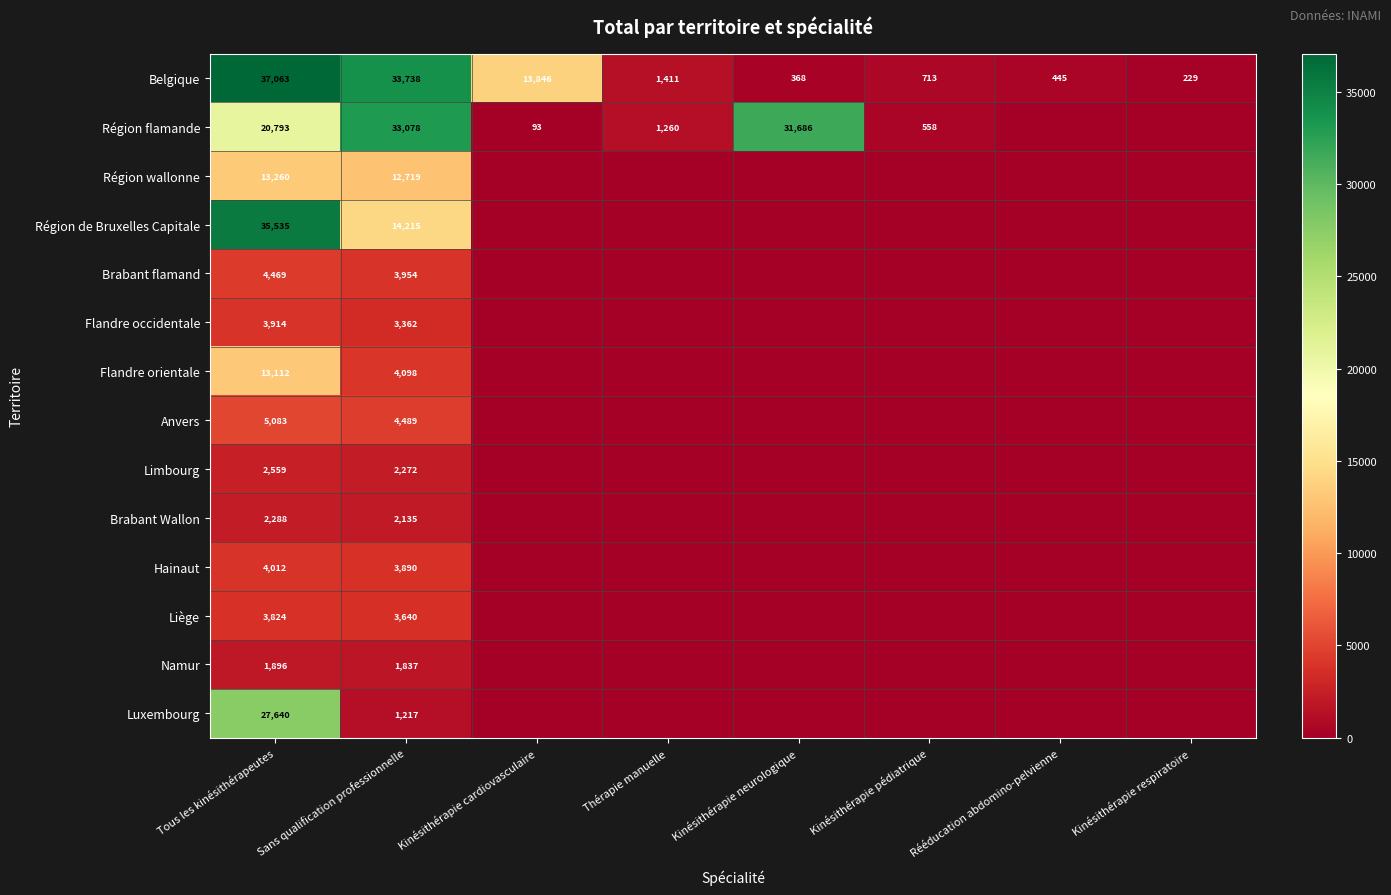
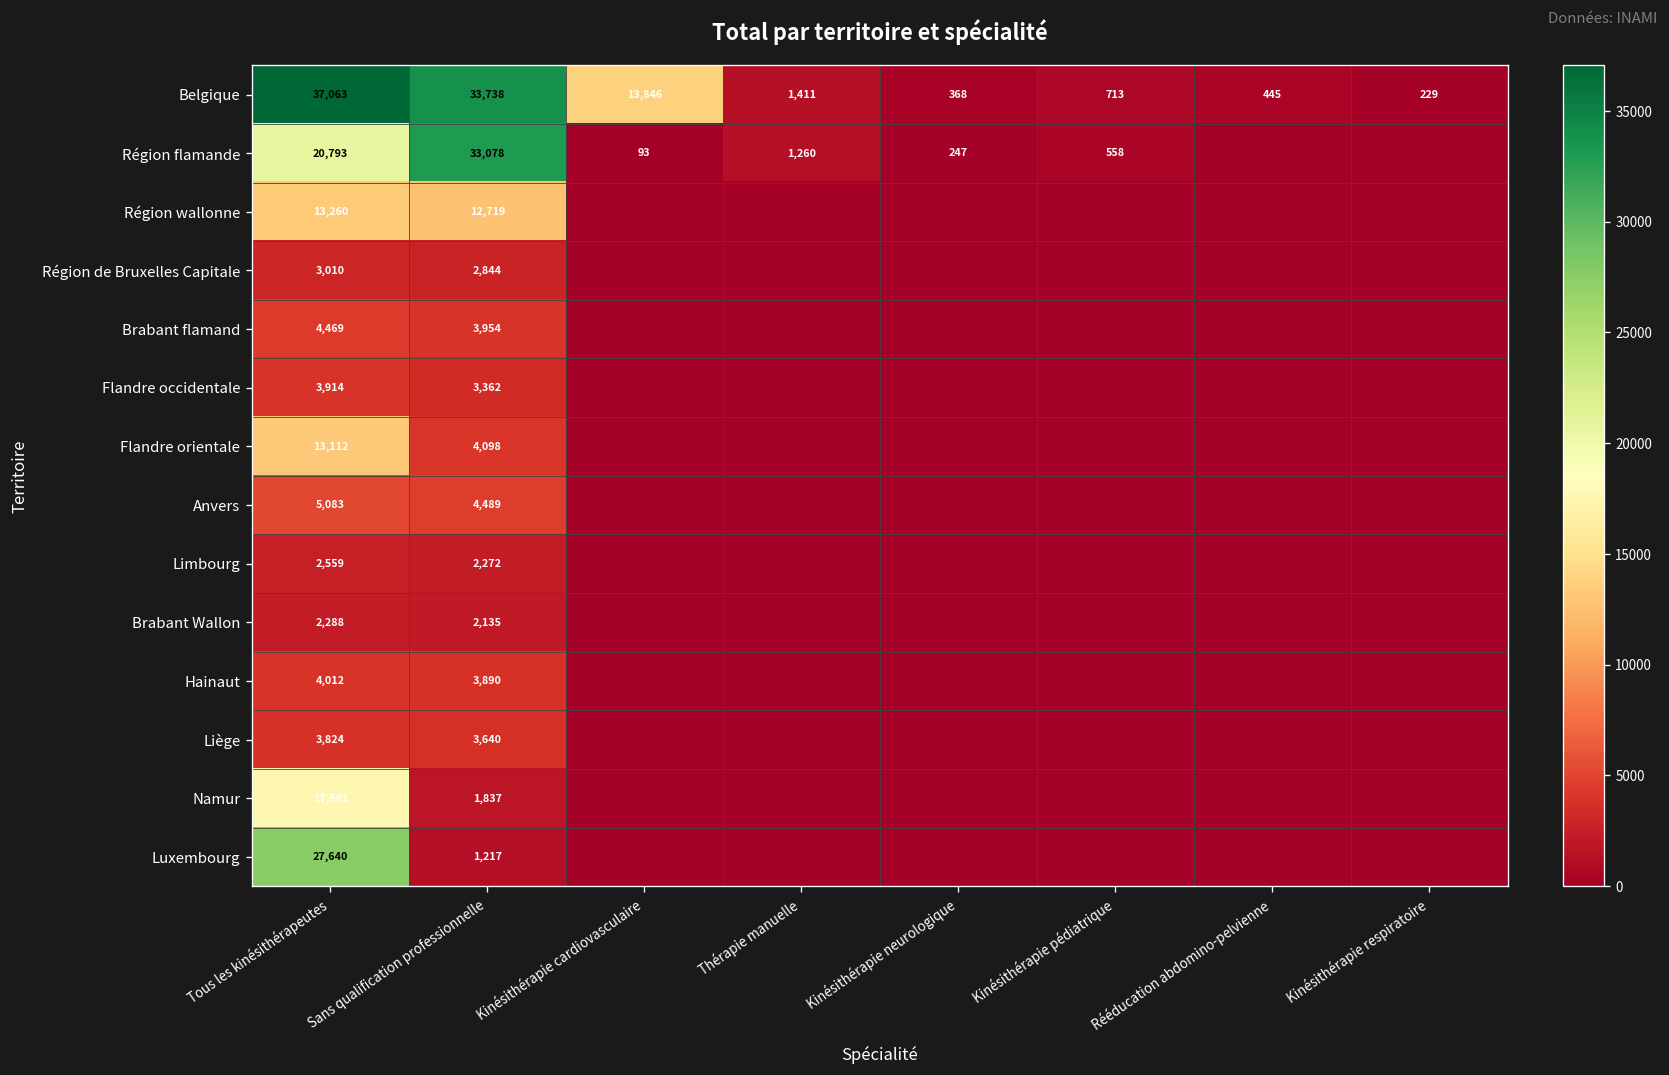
Région flamande, Kinésithérapie neurologique: 31,686 -> 247
Région de Bruxelles Capitale, Tous les kinésithérapeutes: 35,535 -> 3,010
Région de Bruxelles Capitale, Sans qualification professionnelle: 14,215 -> 2,844
Namur, Tous les kinésithérapeutes: 1,896 -> 17,581
